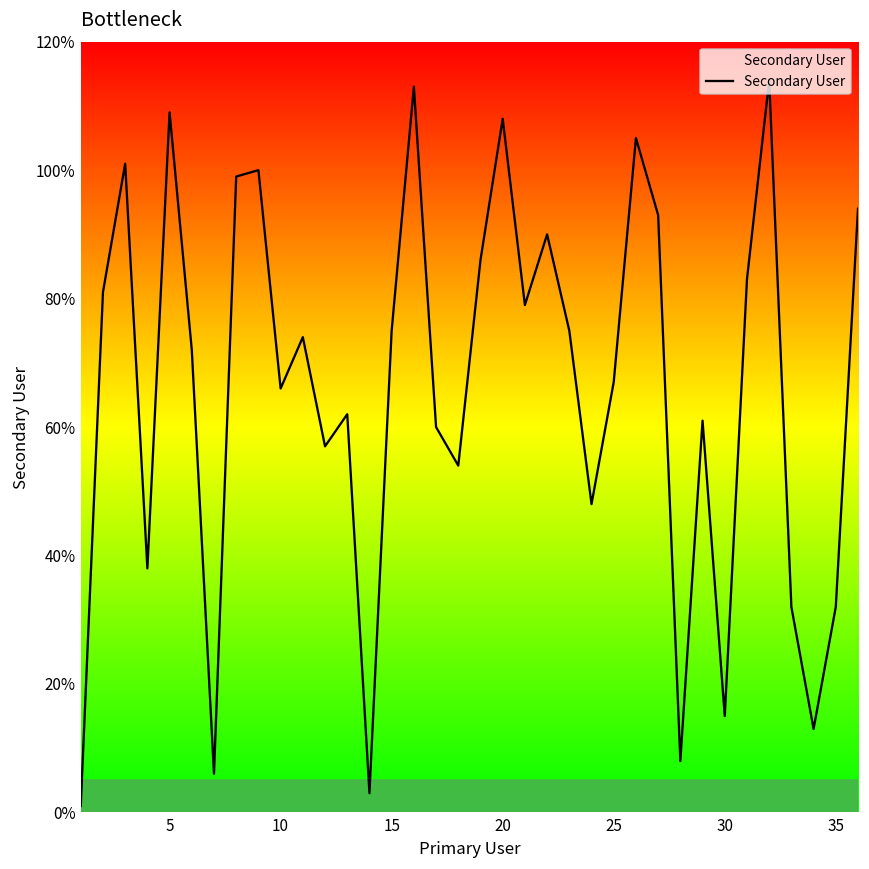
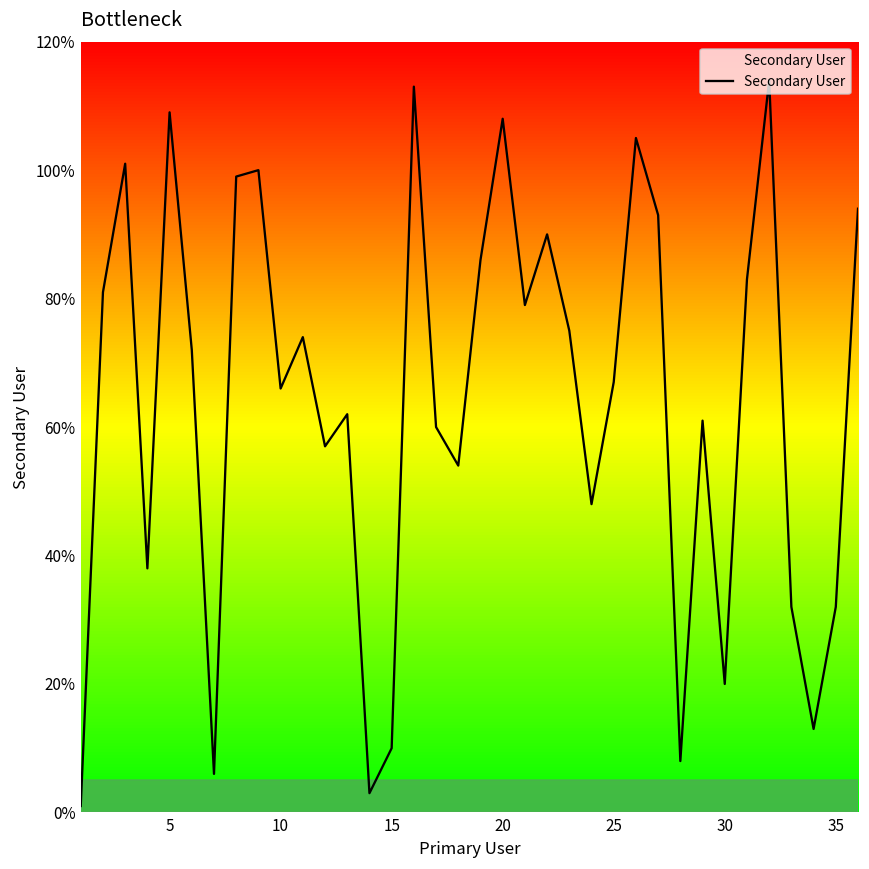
15: 75% -> 10%
30: 15% -> 20%
